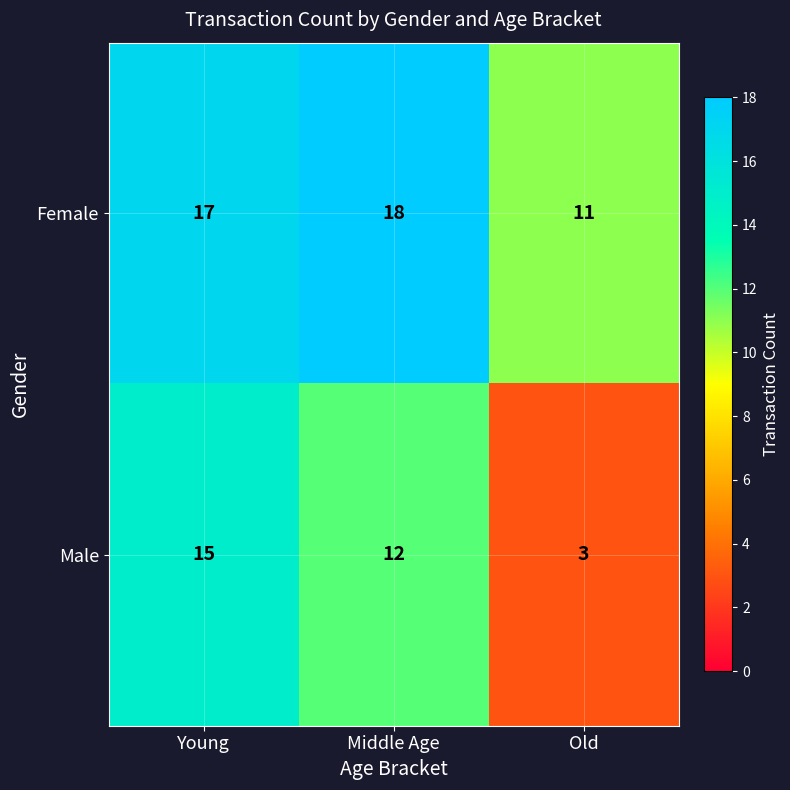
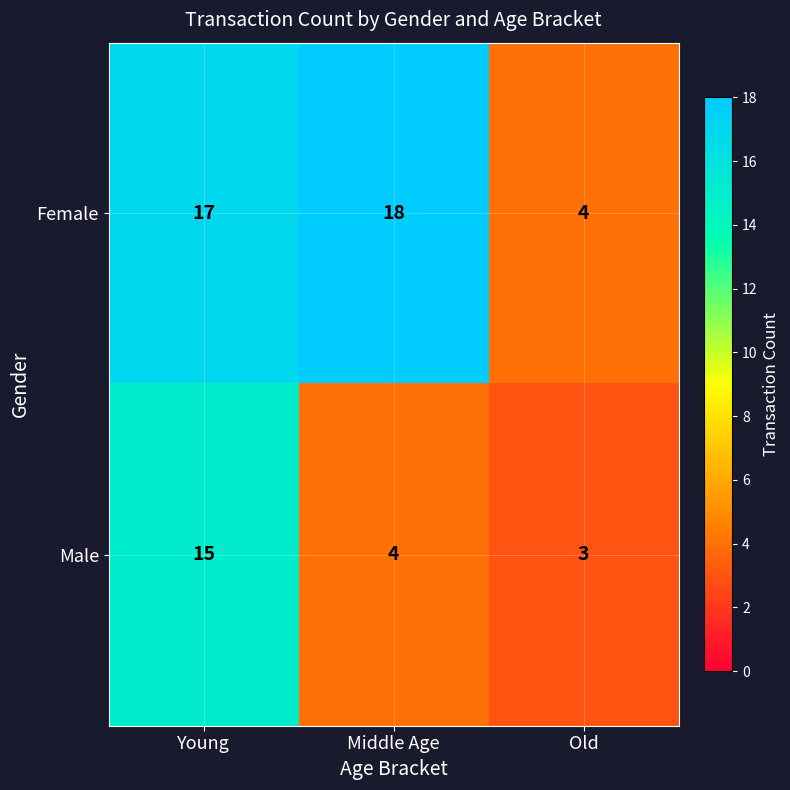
Female, Old: 11 -> 4
Male, Middle Age: 12 -> 4
